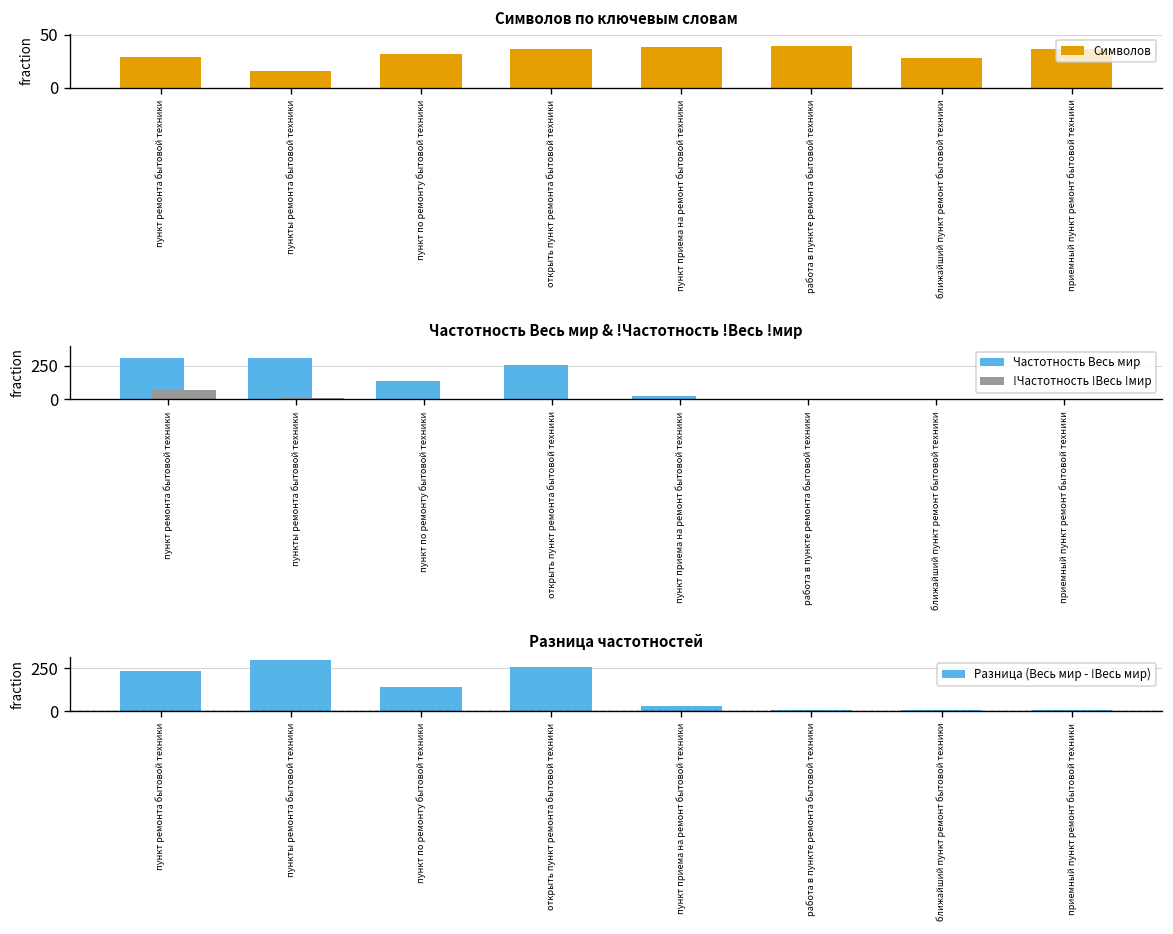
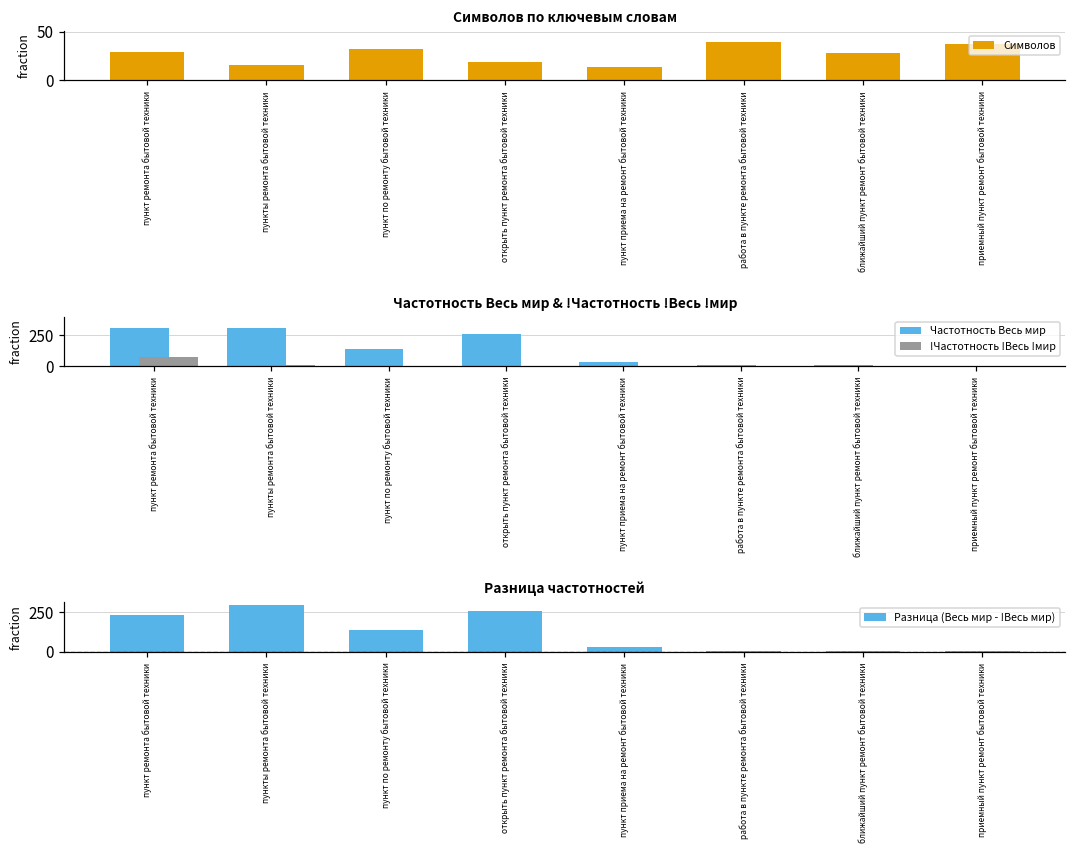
Символов по ключевым словам, открыть пункт ремонта бытовой техники: 40 -> 20
Символов по ключевым словам, пункт приема на ремонт бытовой техники: 40 -> 10
